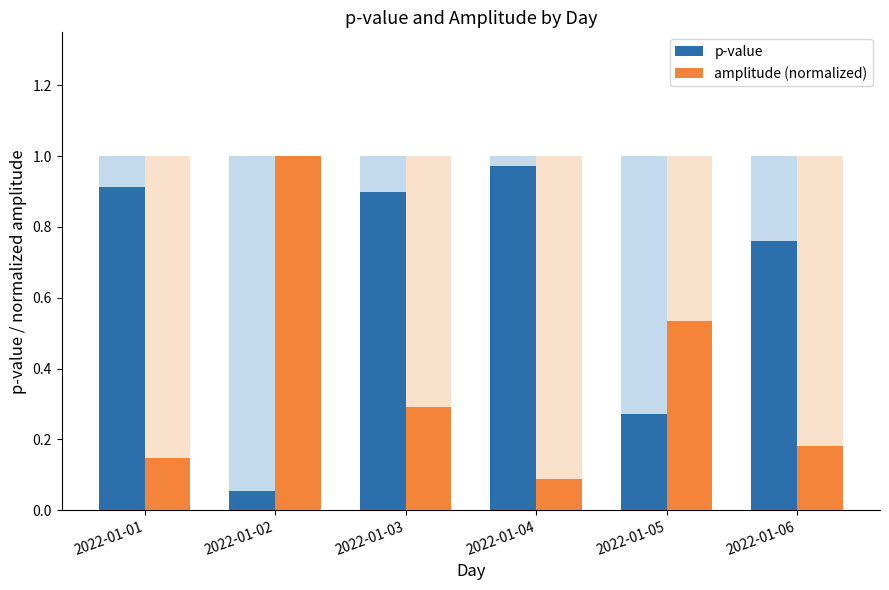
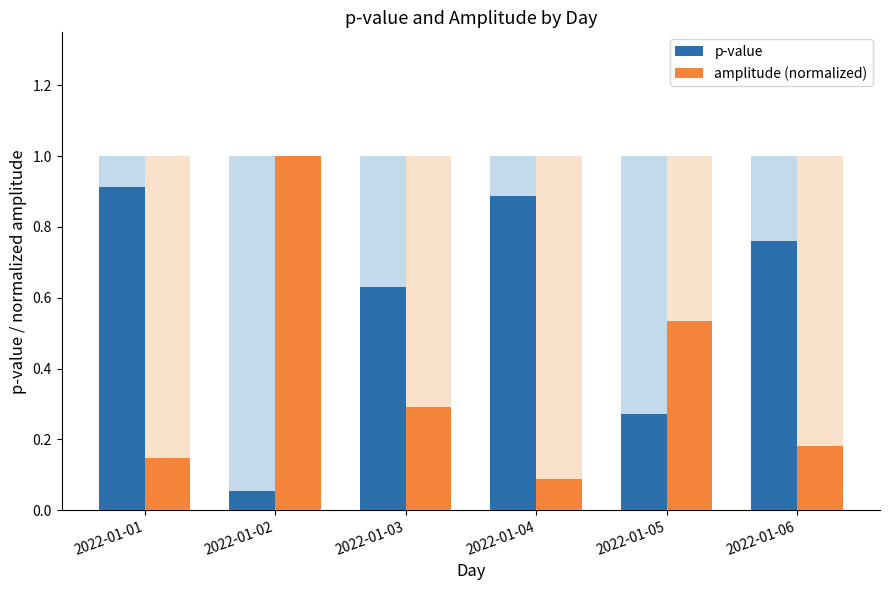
p-value, 2022-01-03: 0.90 -> 0.63
p-value, 2022-01-04: 0.97 -> 0.89
